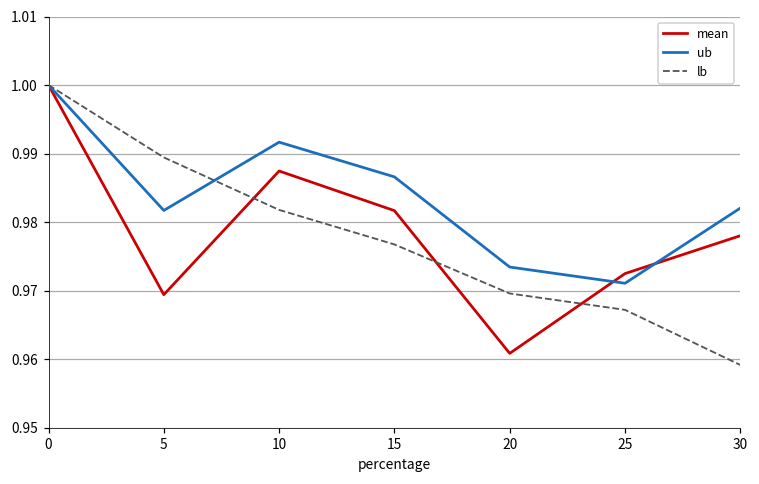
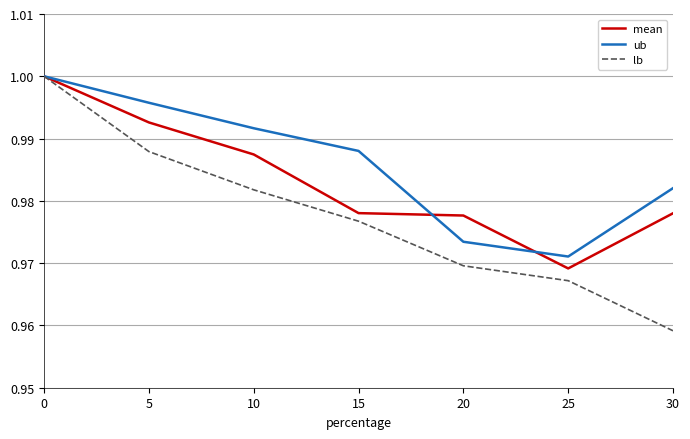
mean, 5: 0.969 -> 0.993
ub, 5: 0.982 -> 0.996
lb, 5: 0.989 -> 0.988
mean, 15: 0.982 -> 0.978
ub, 15: 0.987 -> 0.988
mean, 20: 0.961 -> 0.978
mean, 25: 0.972 -> 0.969
